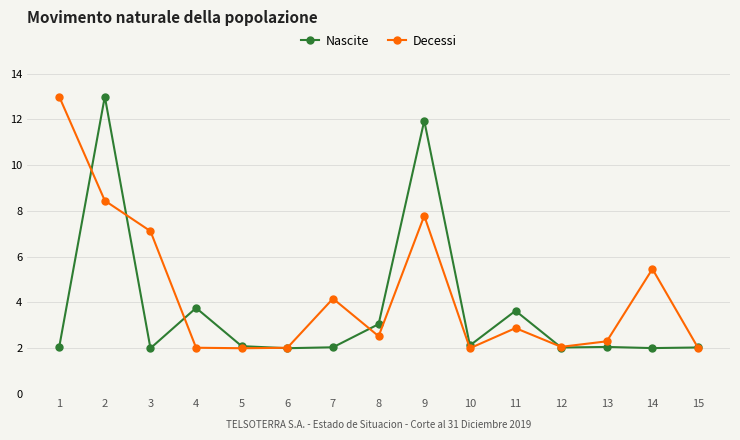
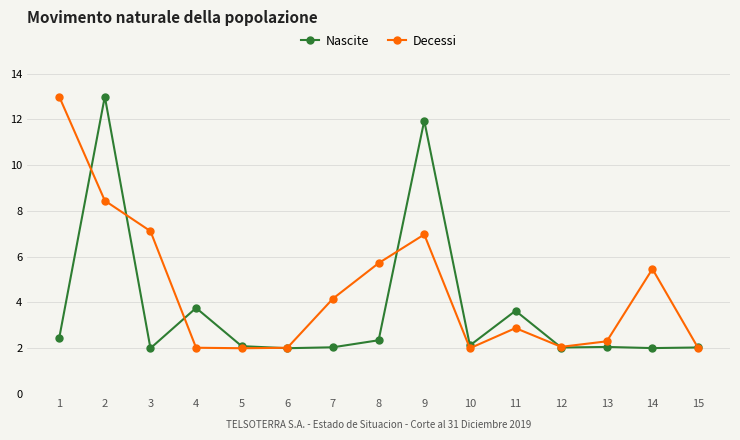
Nascite, 1: 2.0 -> 2.4
Nascite, 8: 3.1 -> 2.4
Decessi, 8: 2.5 -> 5.7
Decessi, 9: 7.8 -> 7.0
